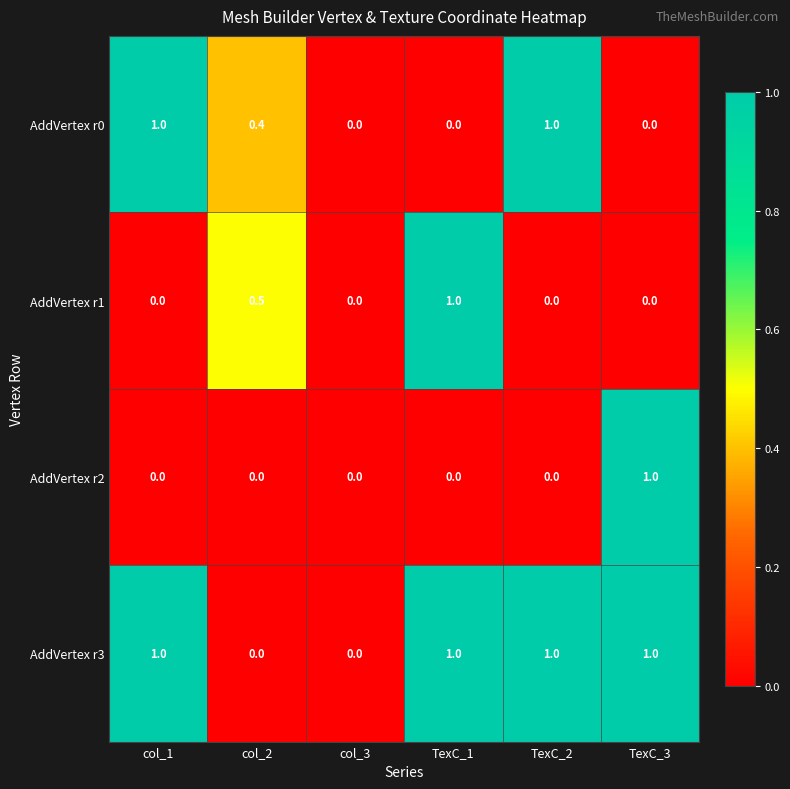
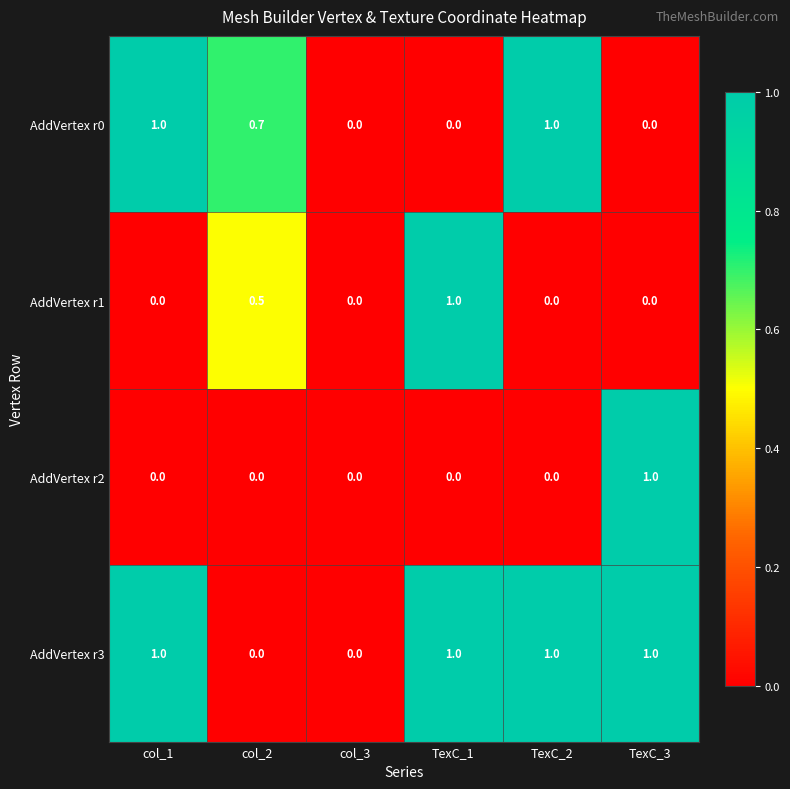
AddVertex r0, col_2: 0.4 -> 0.7
